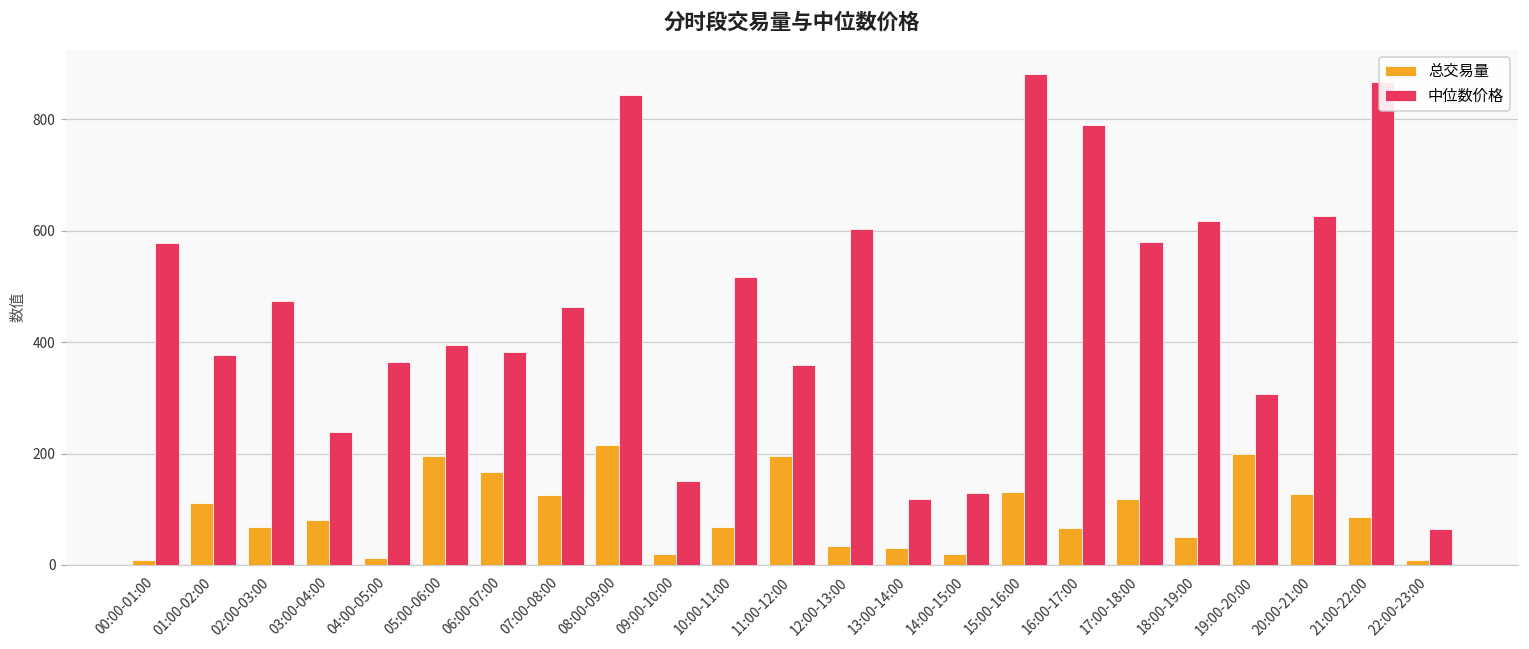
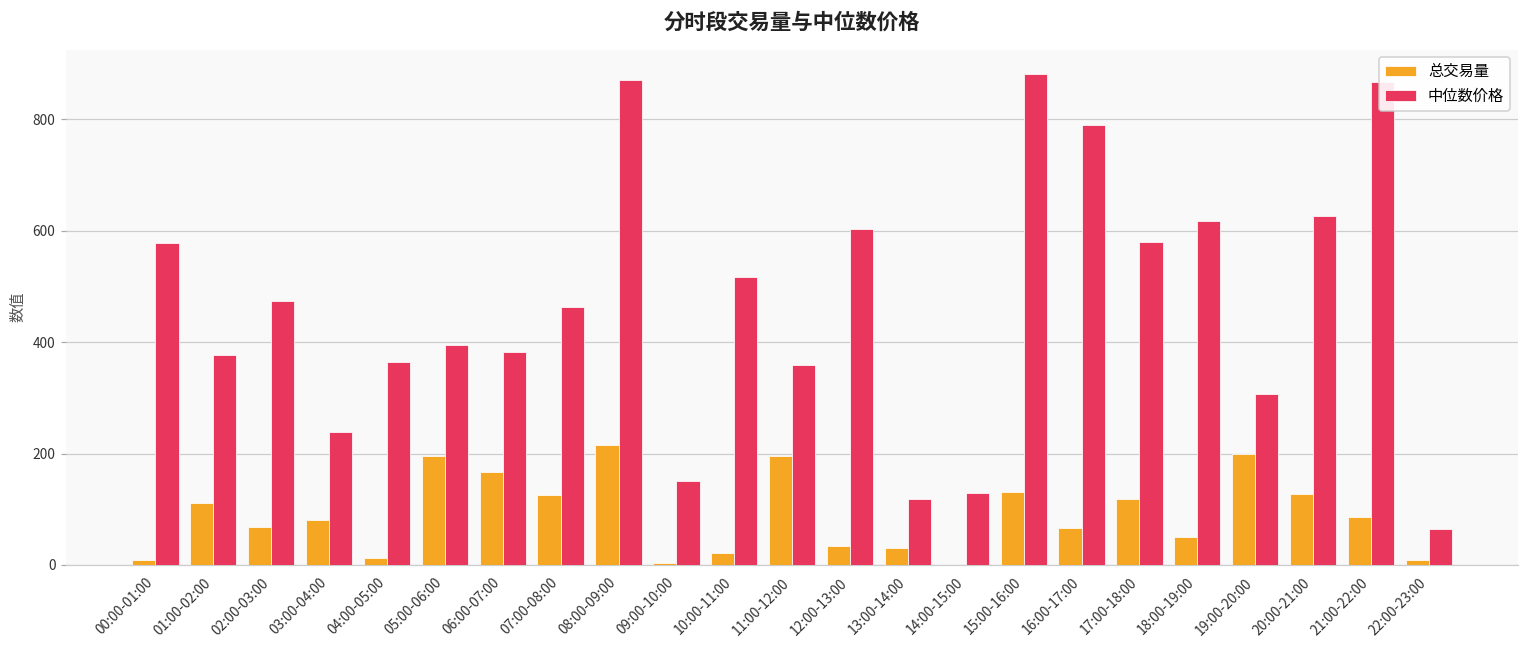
中位数价格, 08:00-09:00: 840 -> 870
总交易量, 09:00-10:00: 20 -> 0
总交易量, 10:00-11:00: 70 -> 20
总交易量, 14:00-15:00: 20 -> 0
